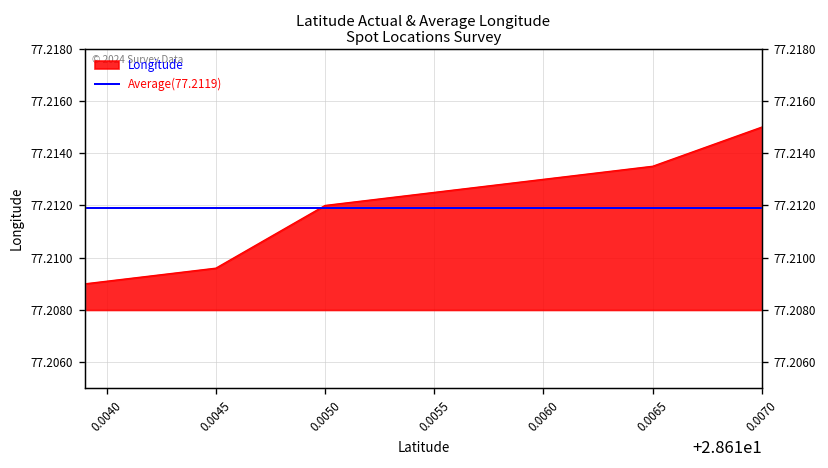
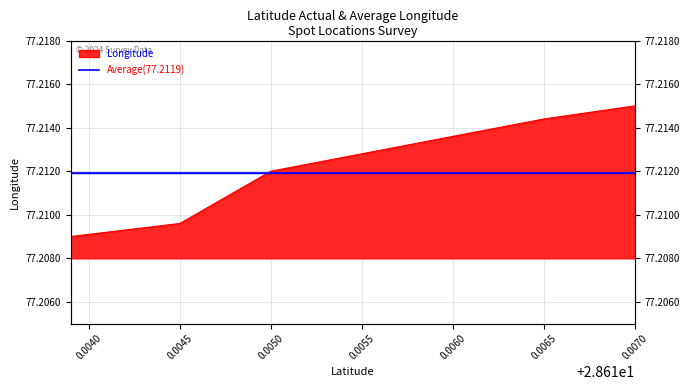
0.0065: 77.2135 -> 77.2144
